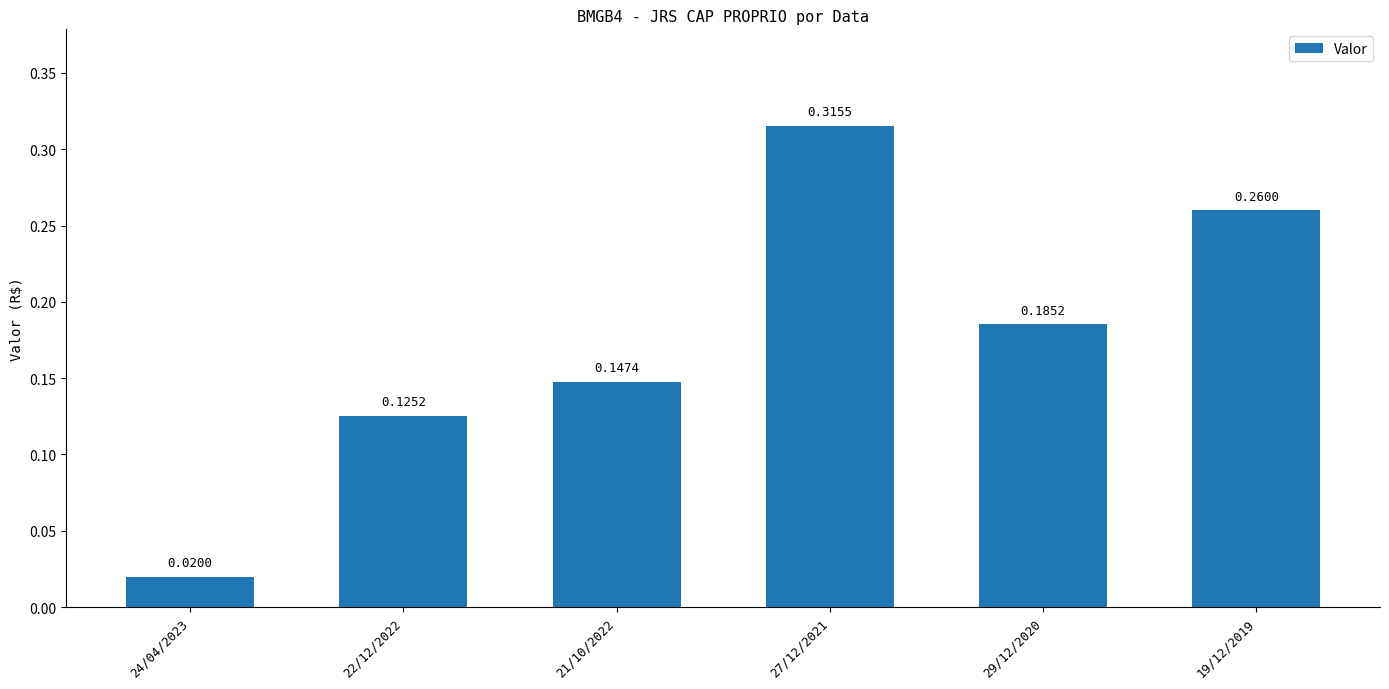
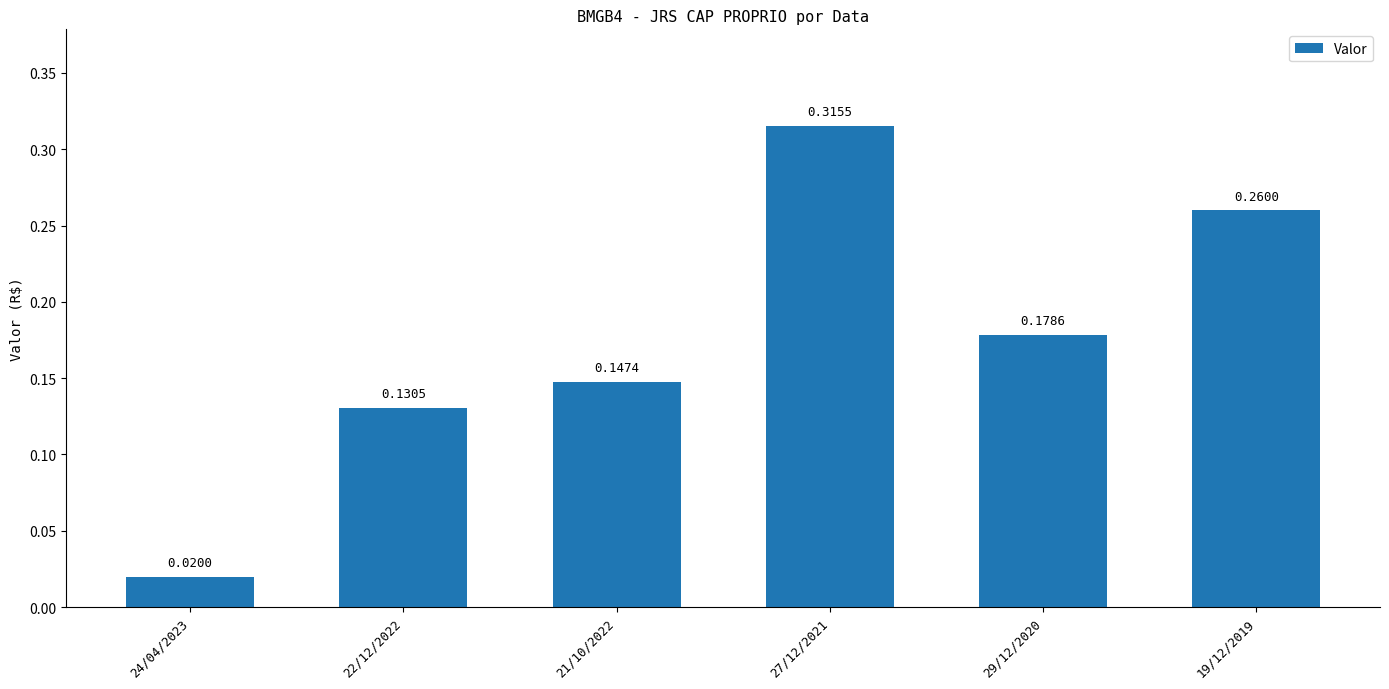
22/12/2022: 0.1252 -> 0.1305
29/12/2020: 0.1852 -> 0.1786
